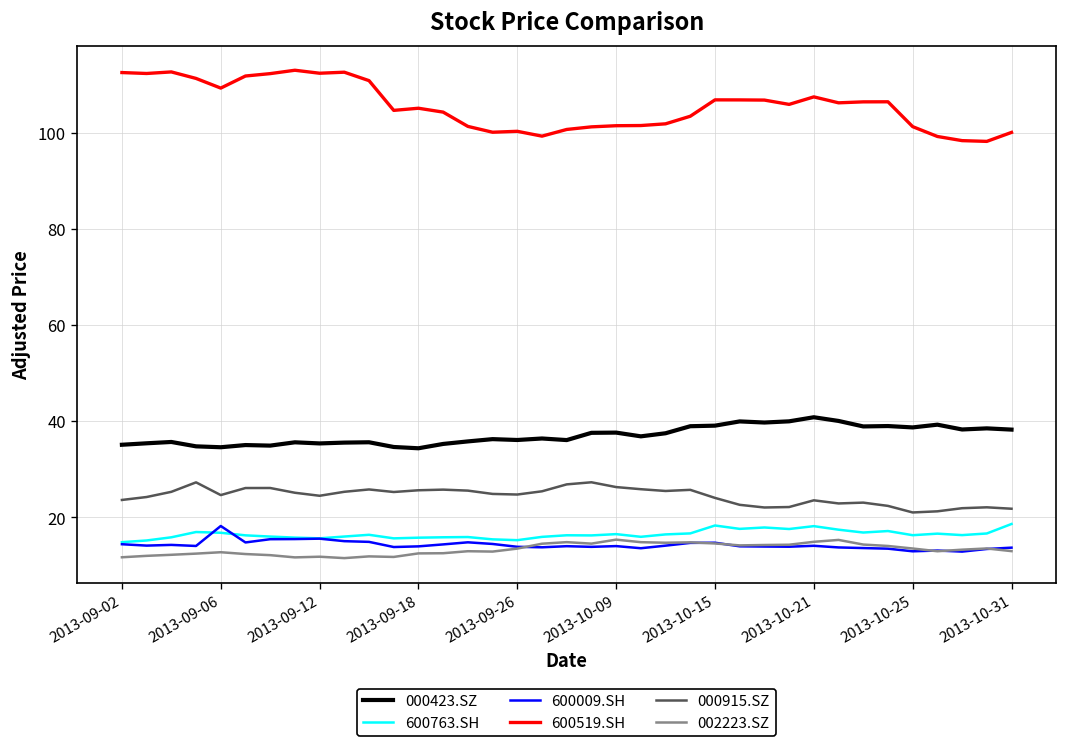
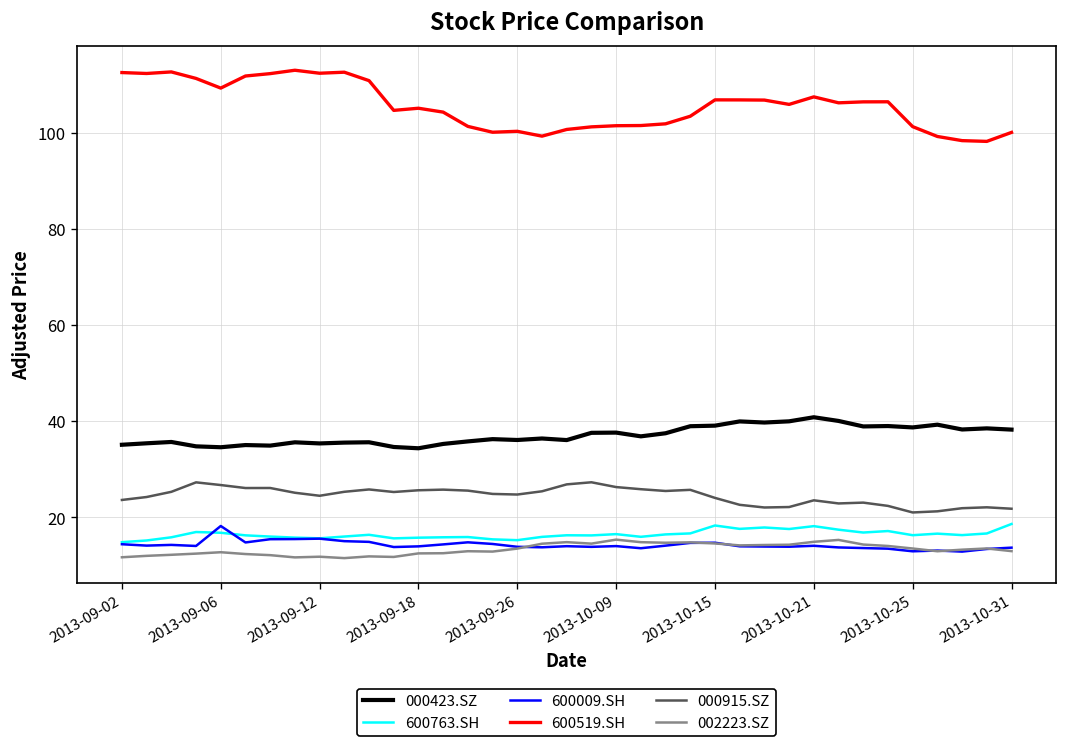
000915.SZ, 2013-09-06: 25 -> 27
